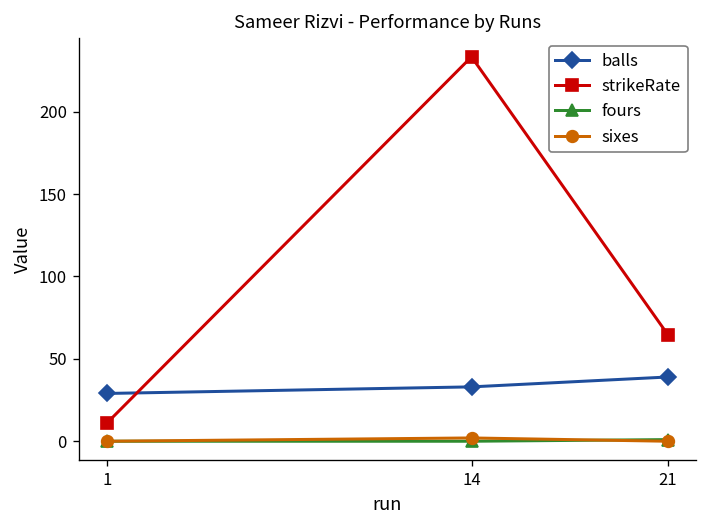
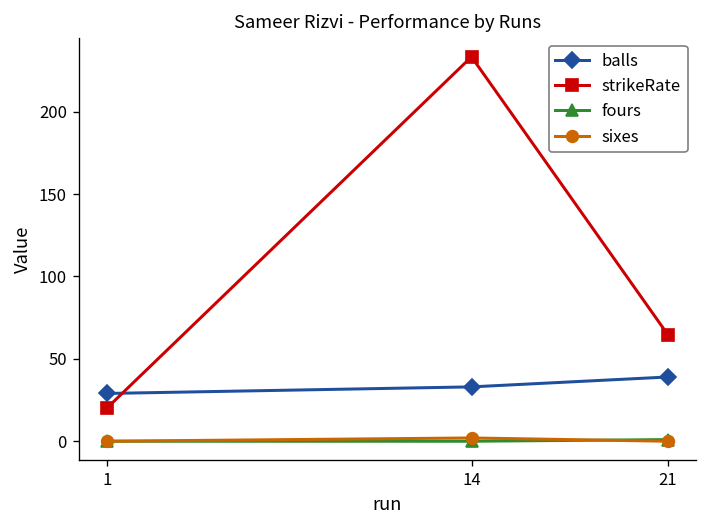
strikeRate, 1: 11 -> 20
